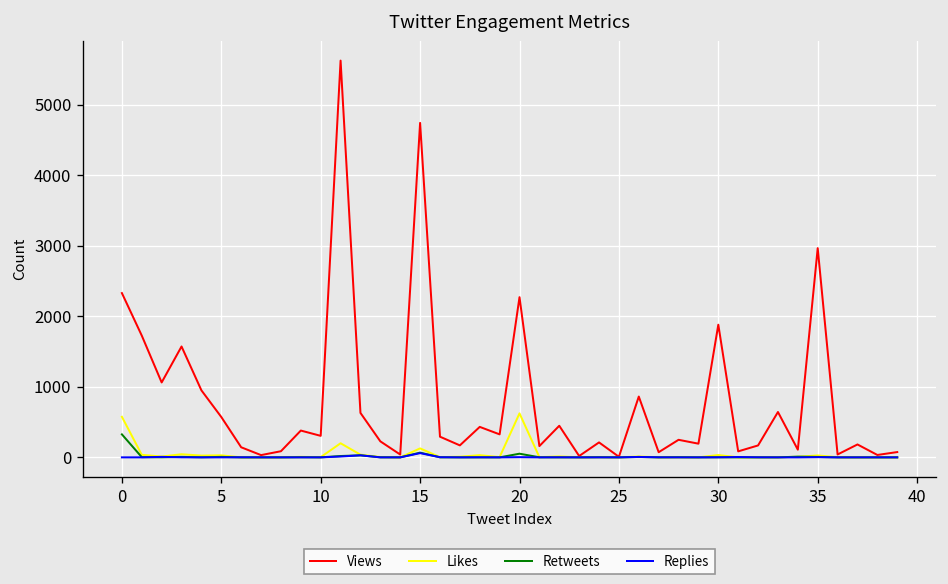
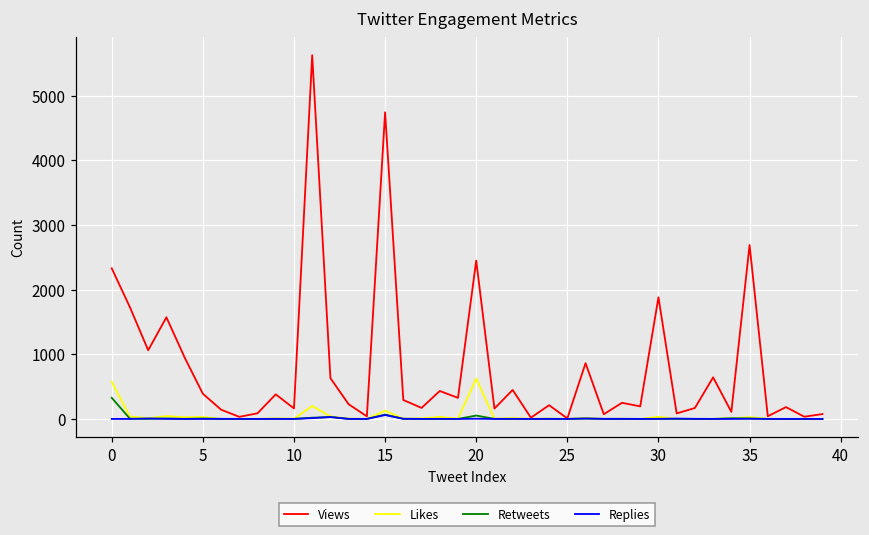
Views, 5: 600 -> 400
Views, 10: 300 -> 200
Views, 20: 2300 -> 2400
Views, 35: 3000 -> 2700
